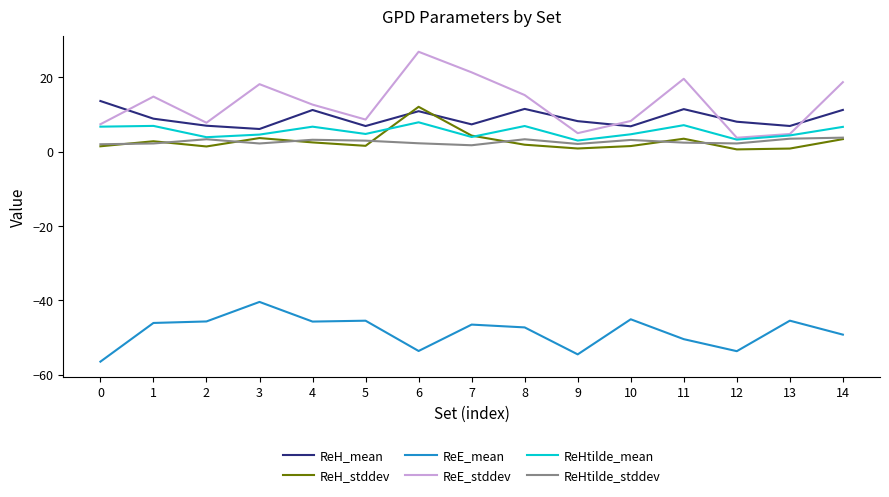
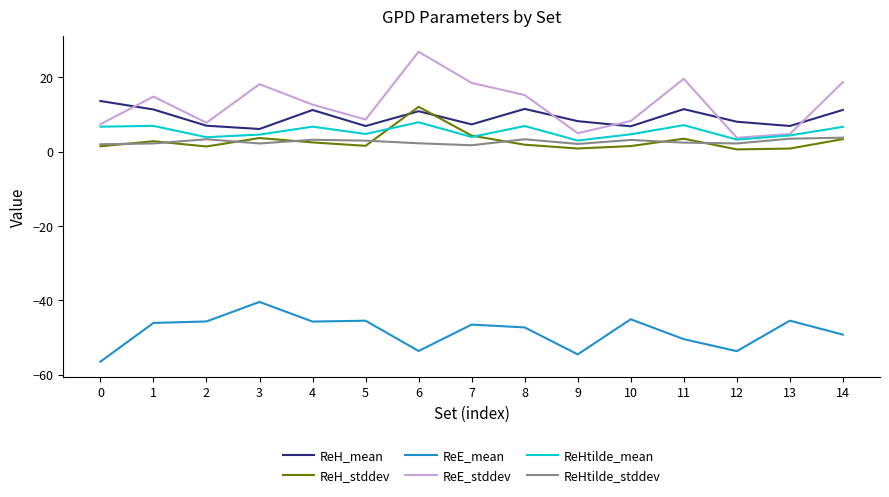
ReH_mean, 1: 9 -> 11
ReE_stddev, 7: 21 -> 19
